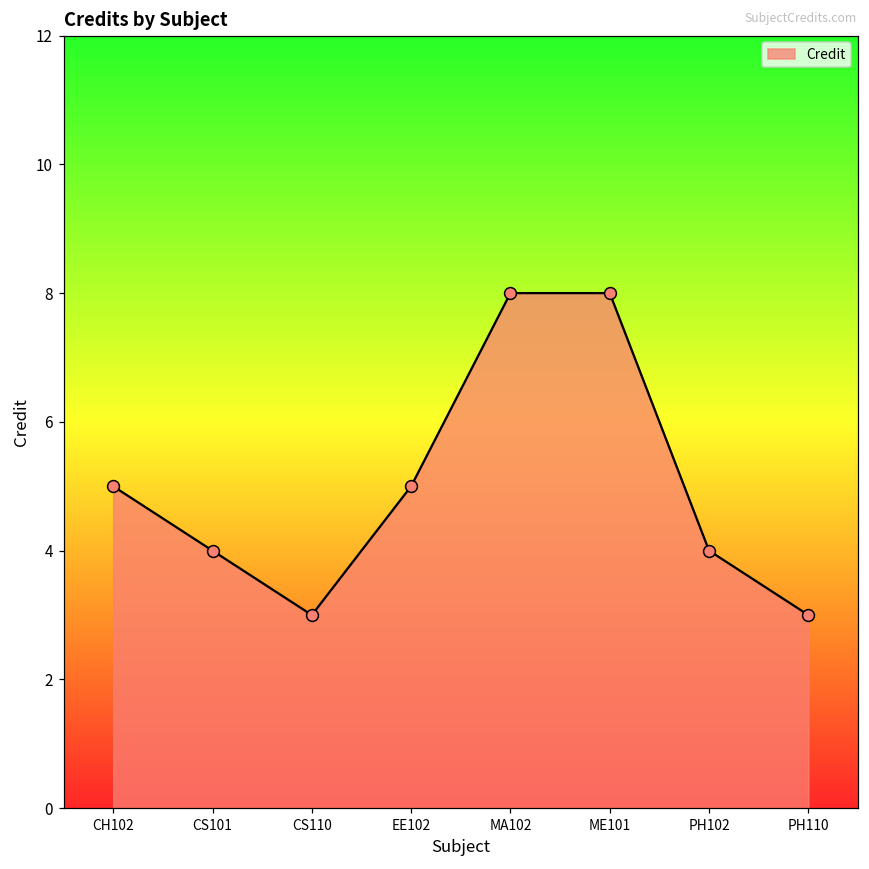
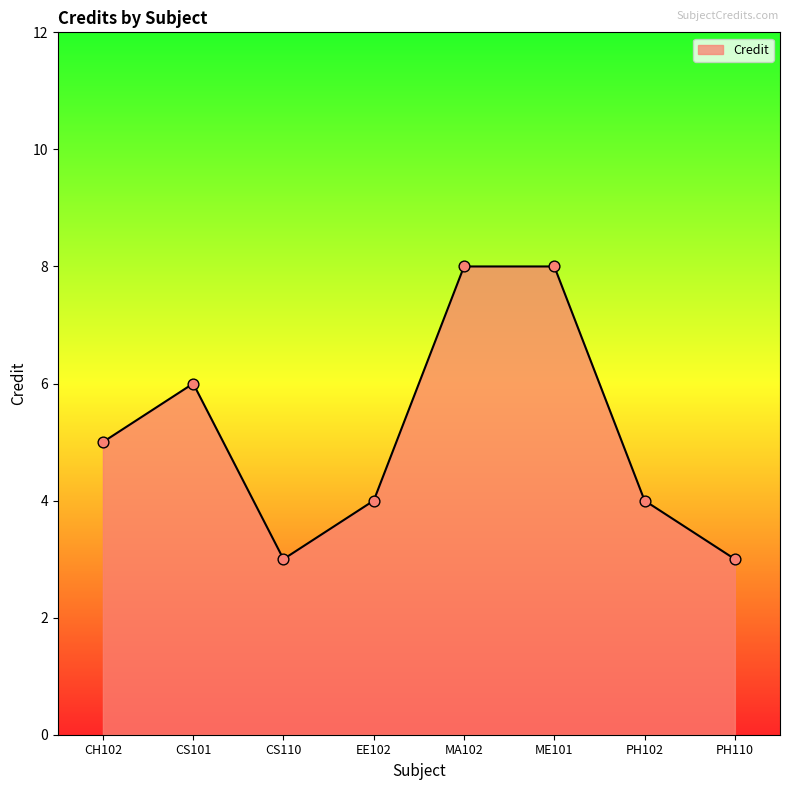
CS101: 4 -> 6
EE102: 5 -> 4
